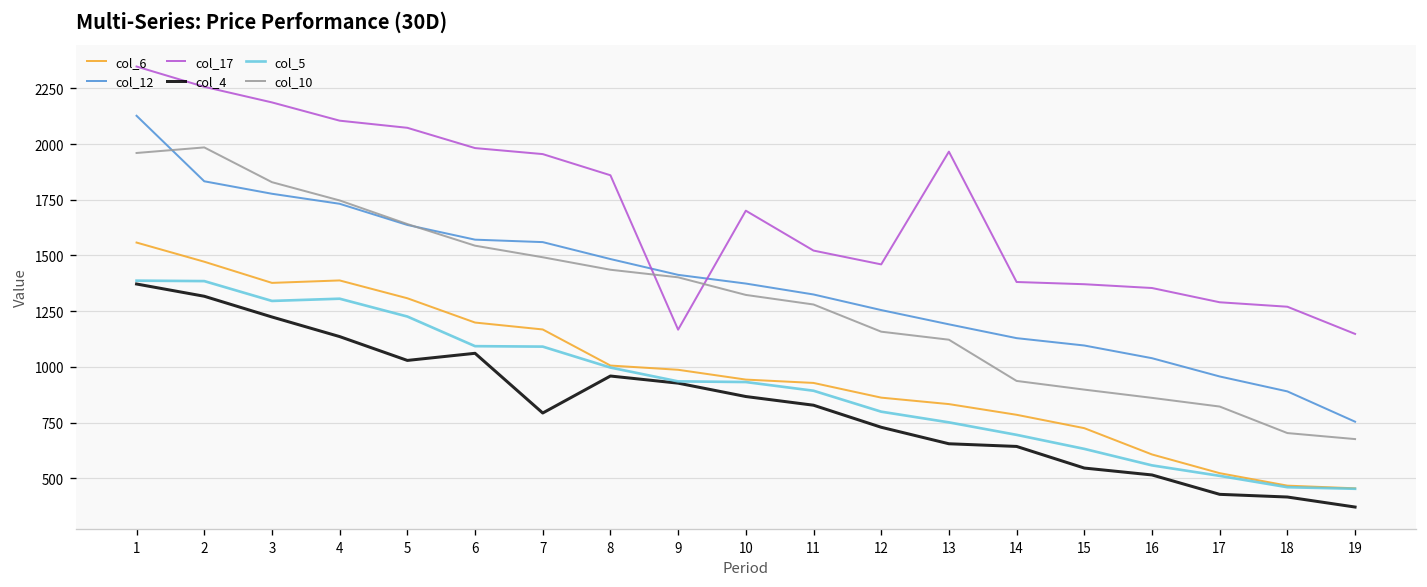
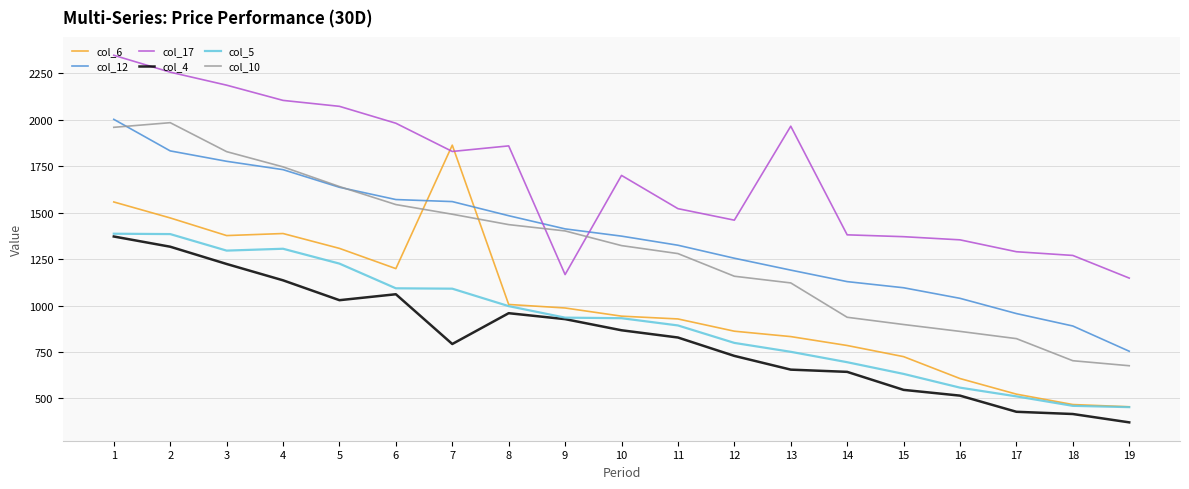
col_12, 1: 2130 -> 2000
col_6, 7: 1170 -> 1860
col_17, 7: 1960 -> 1830
